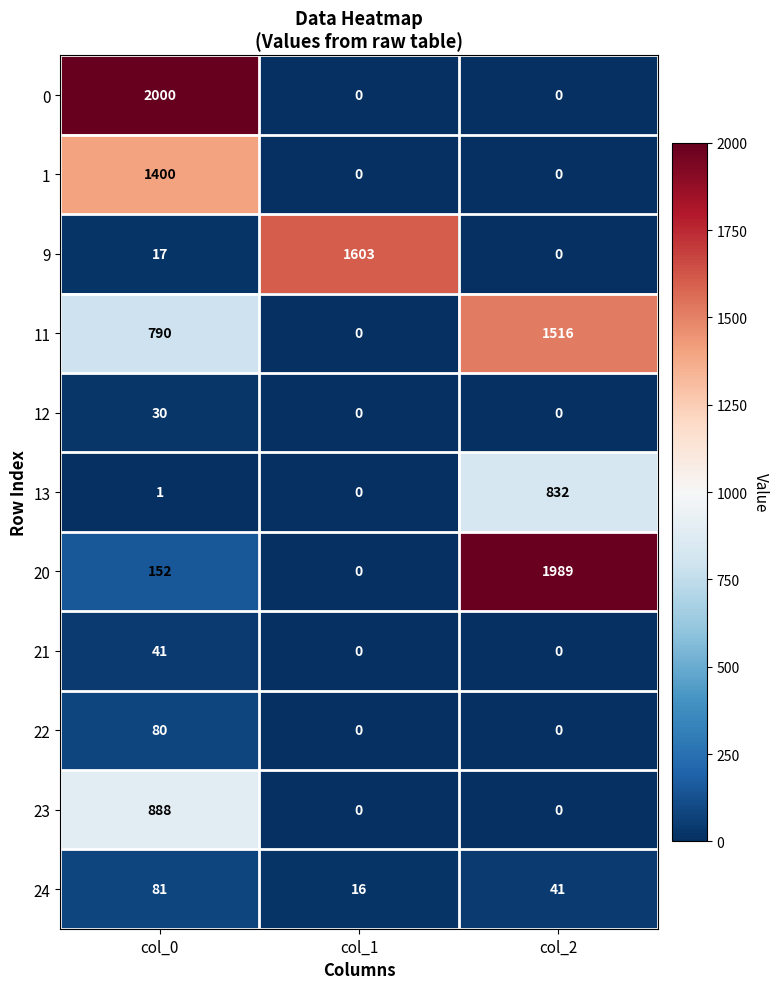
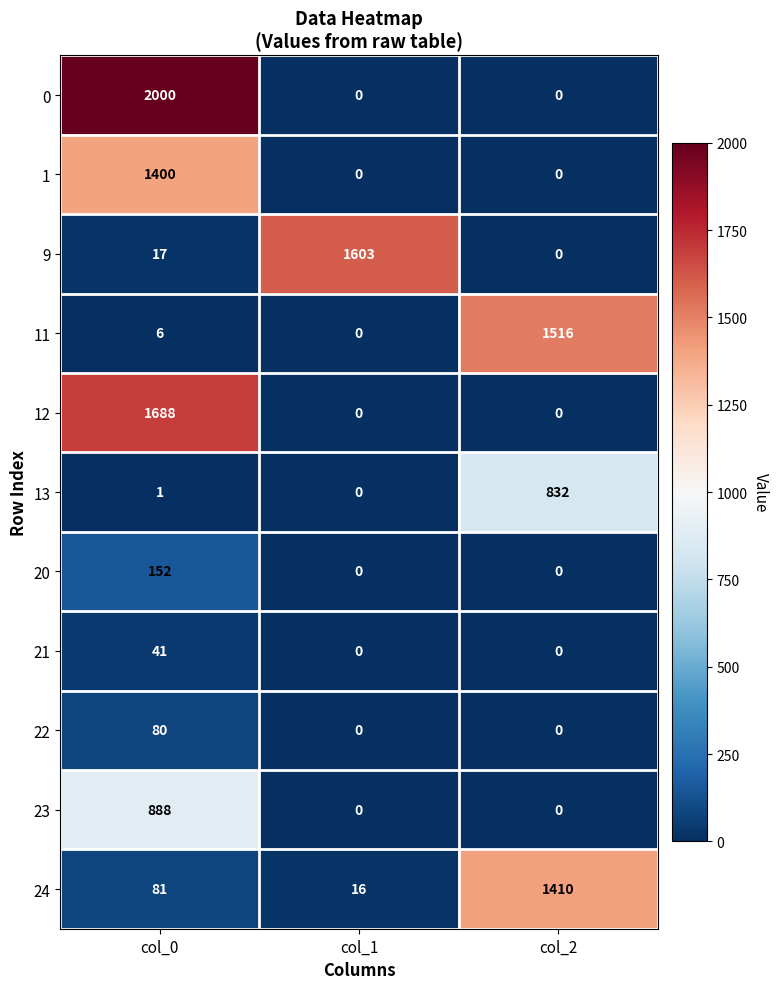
11, col_0: 790 -> 6
12, col_0: 30 -> 1688
20, col_2: 1989 -> 0
24, col_2: 41 -> 1410
